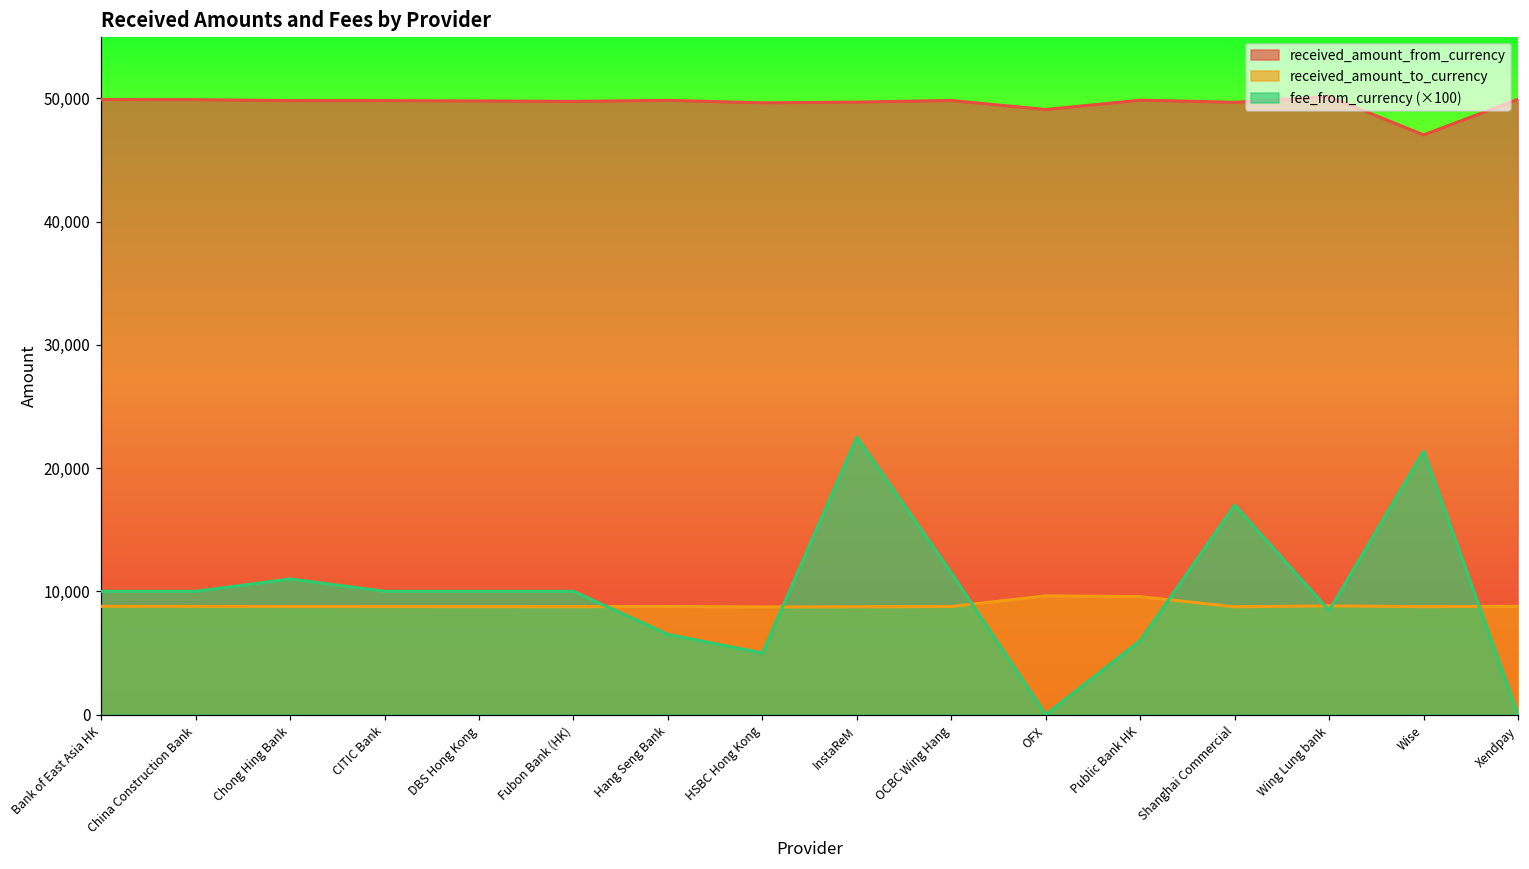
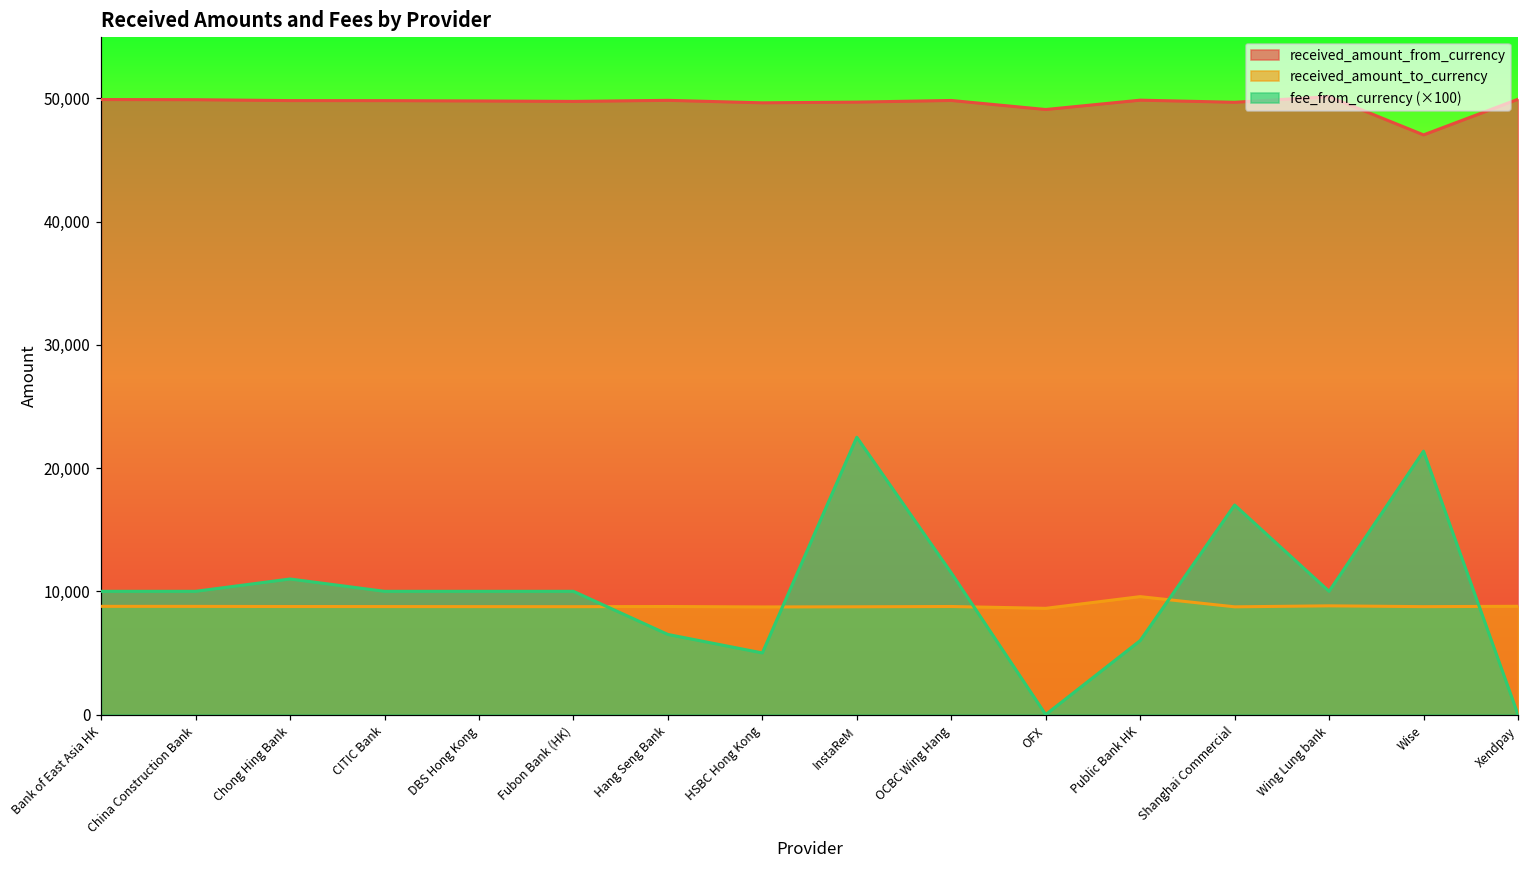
received_amount_to_currency, OFX: 9,600 -> 8,600
fee_from_currency (×100), Wing Lung bank: 8,400 -> 10,000
